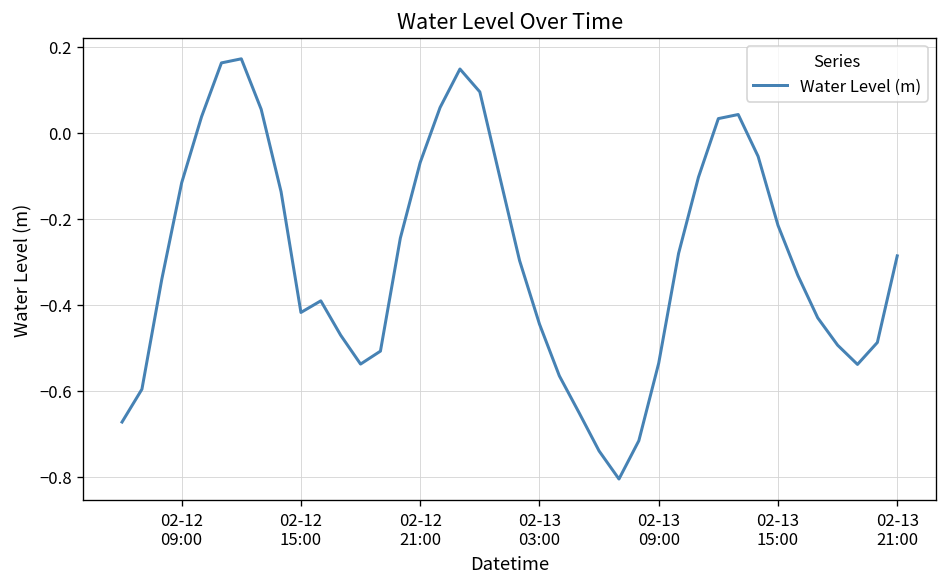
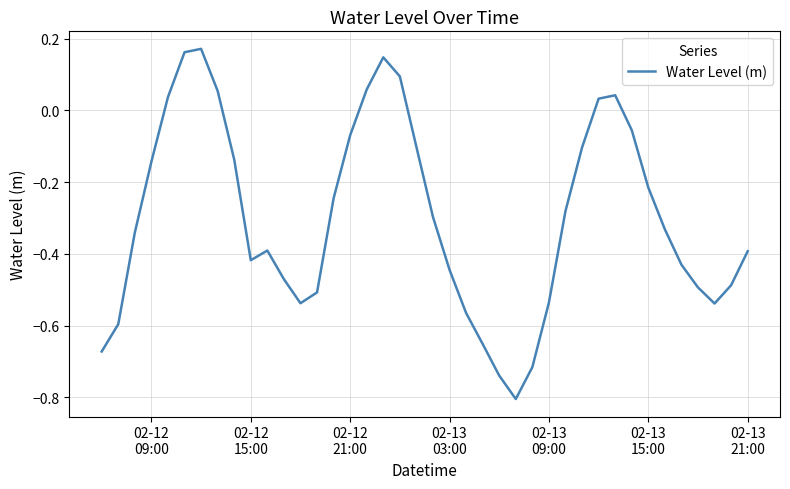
02-12 09:00: -0.12 -> -0.14
02-13 21:00: -0.29 -> -0.39
